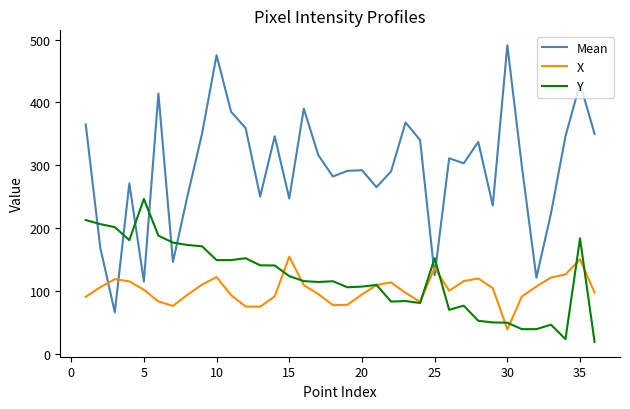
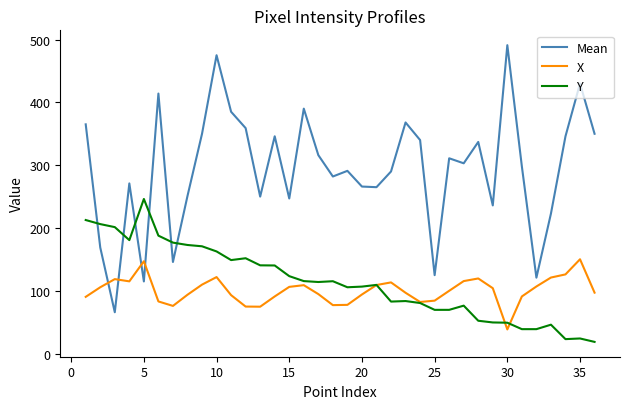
X, 5: 100 -> 150
Y, 10: 150 -> 160
X, 15: 150 -> 110
Mean, 20: 290 -> 270
X, 25: 140 -> 80
Y, 25: 150 -> 70
Y, 35: 180 -> 20
